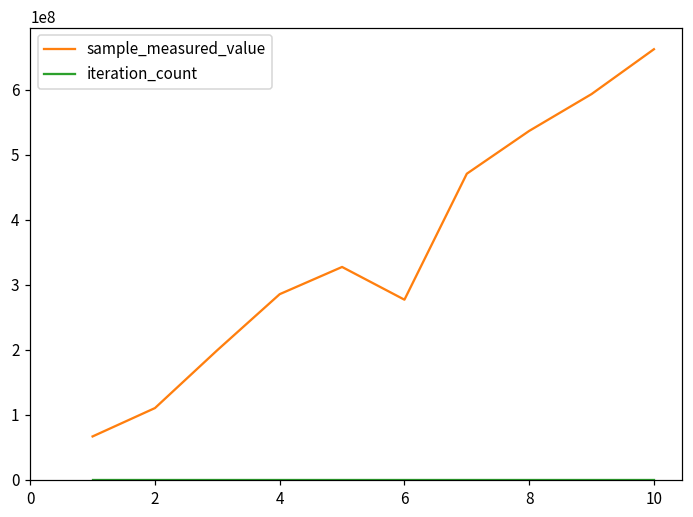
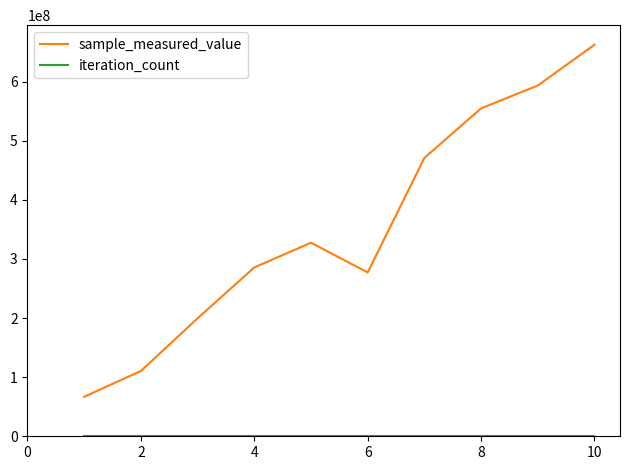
sample_measured_value, 8: 540000000 -> 550000000
